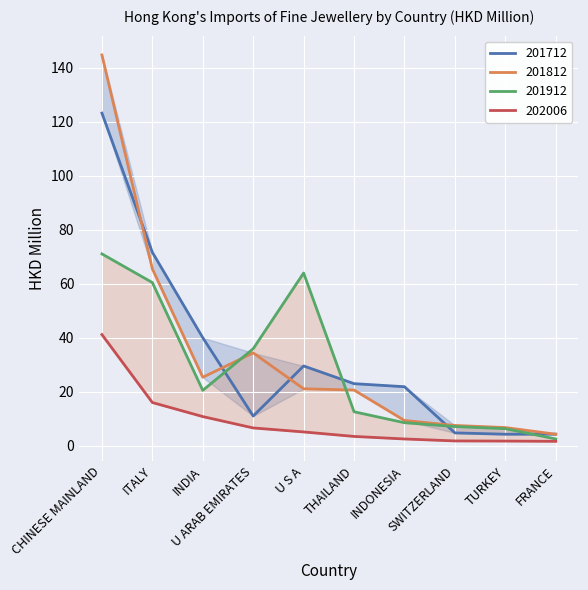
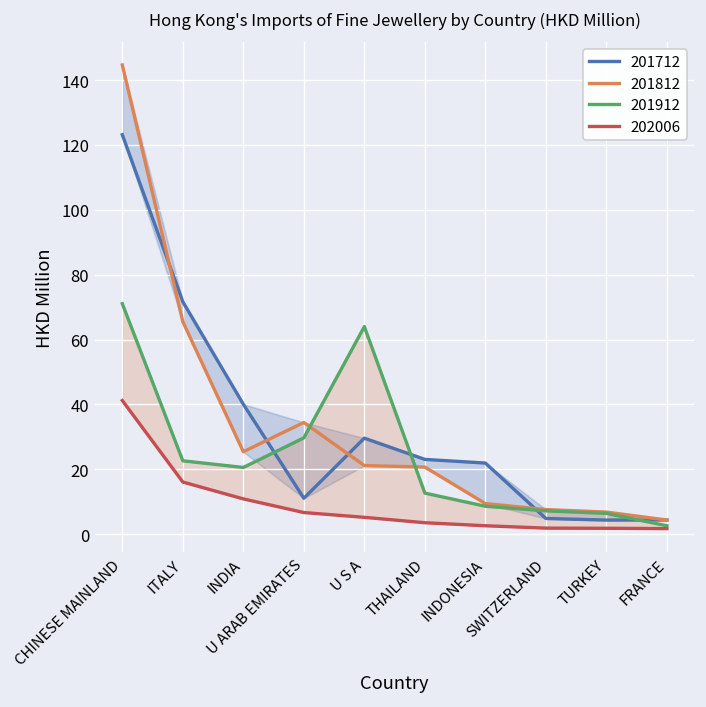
201912, ITALY: 60 -> 23
201912, U ARAB EMIRATES: 36 -> 30
